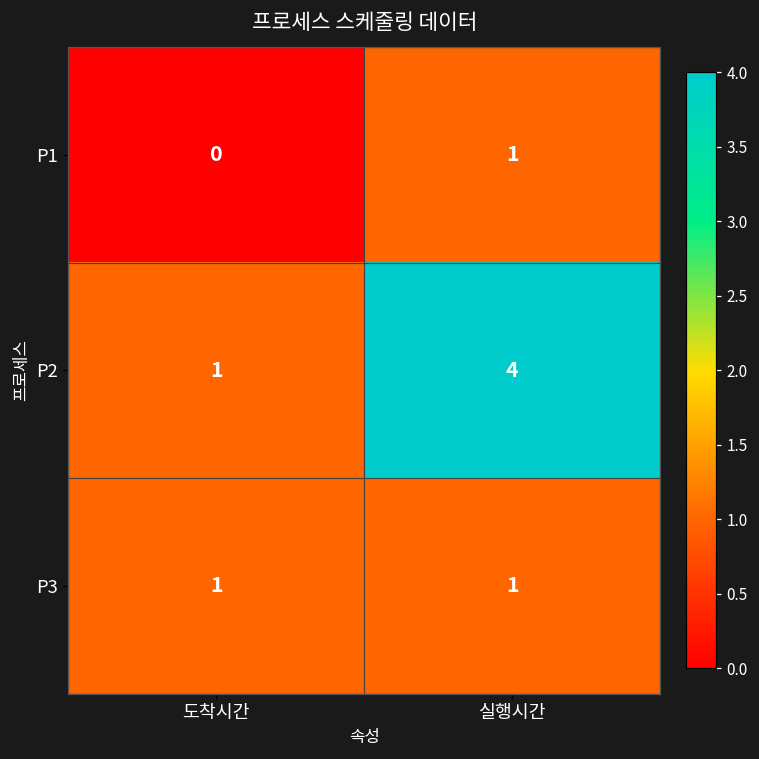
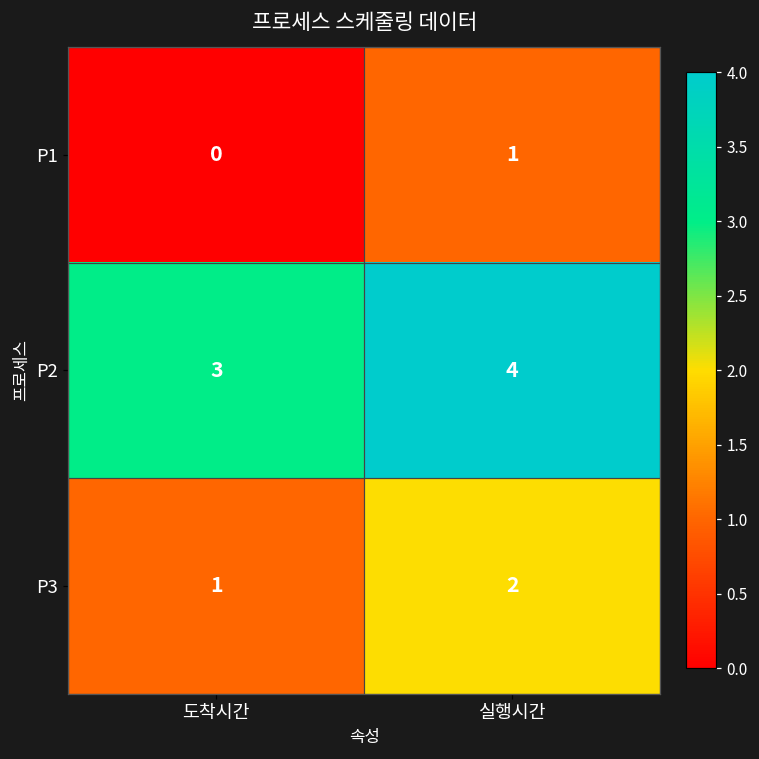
P2, 도착시간: 1 -> 3
P3, 실행시간: 1 -> 2
